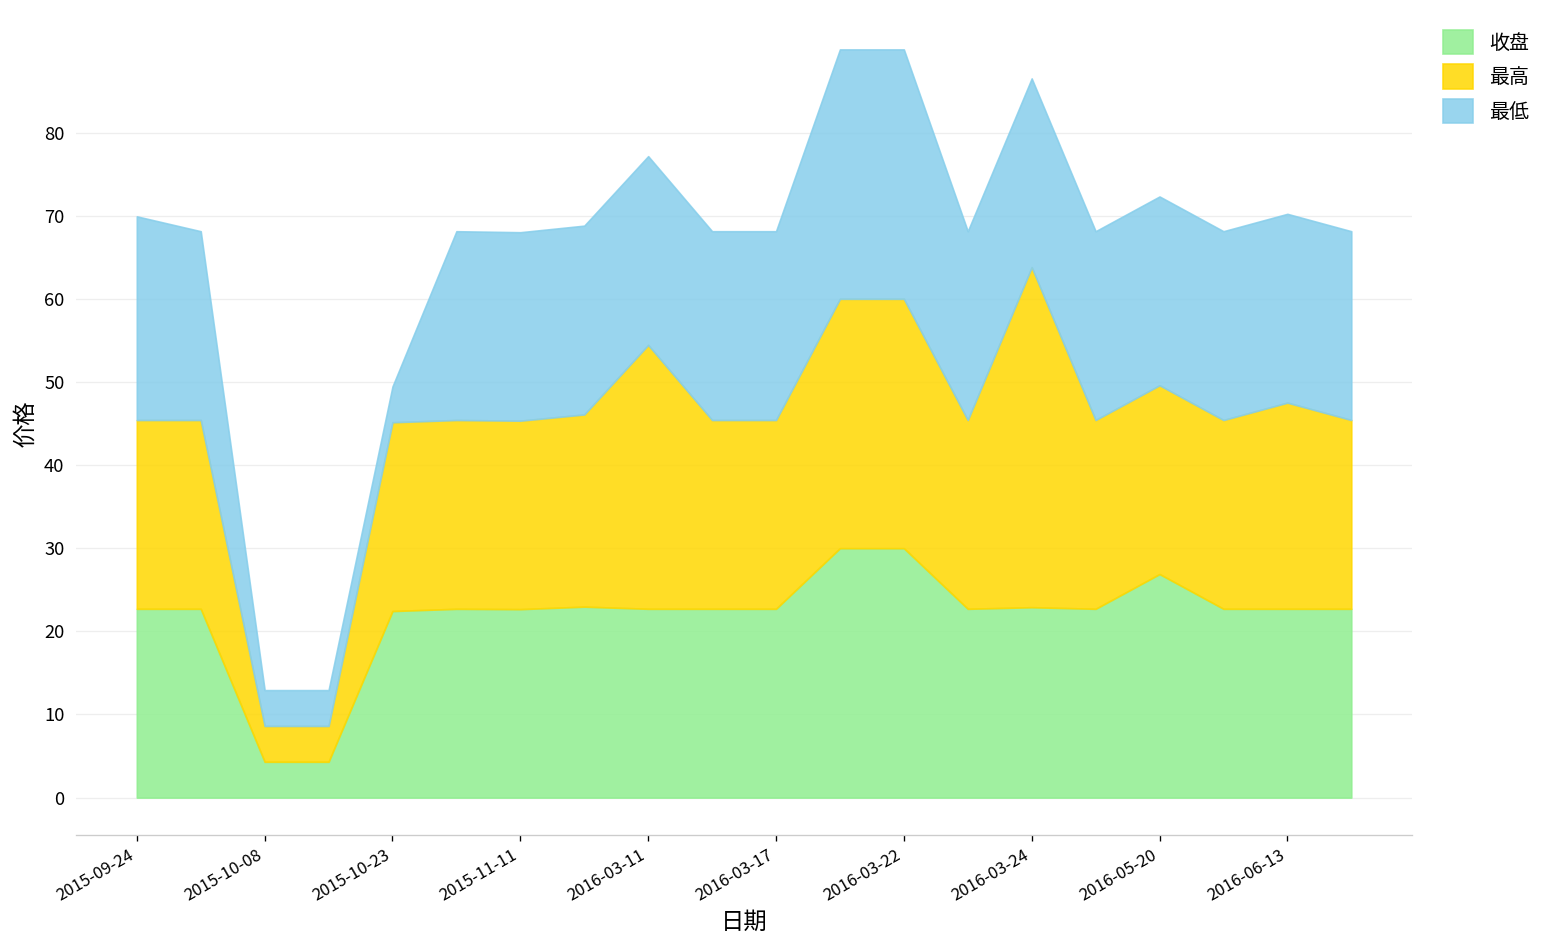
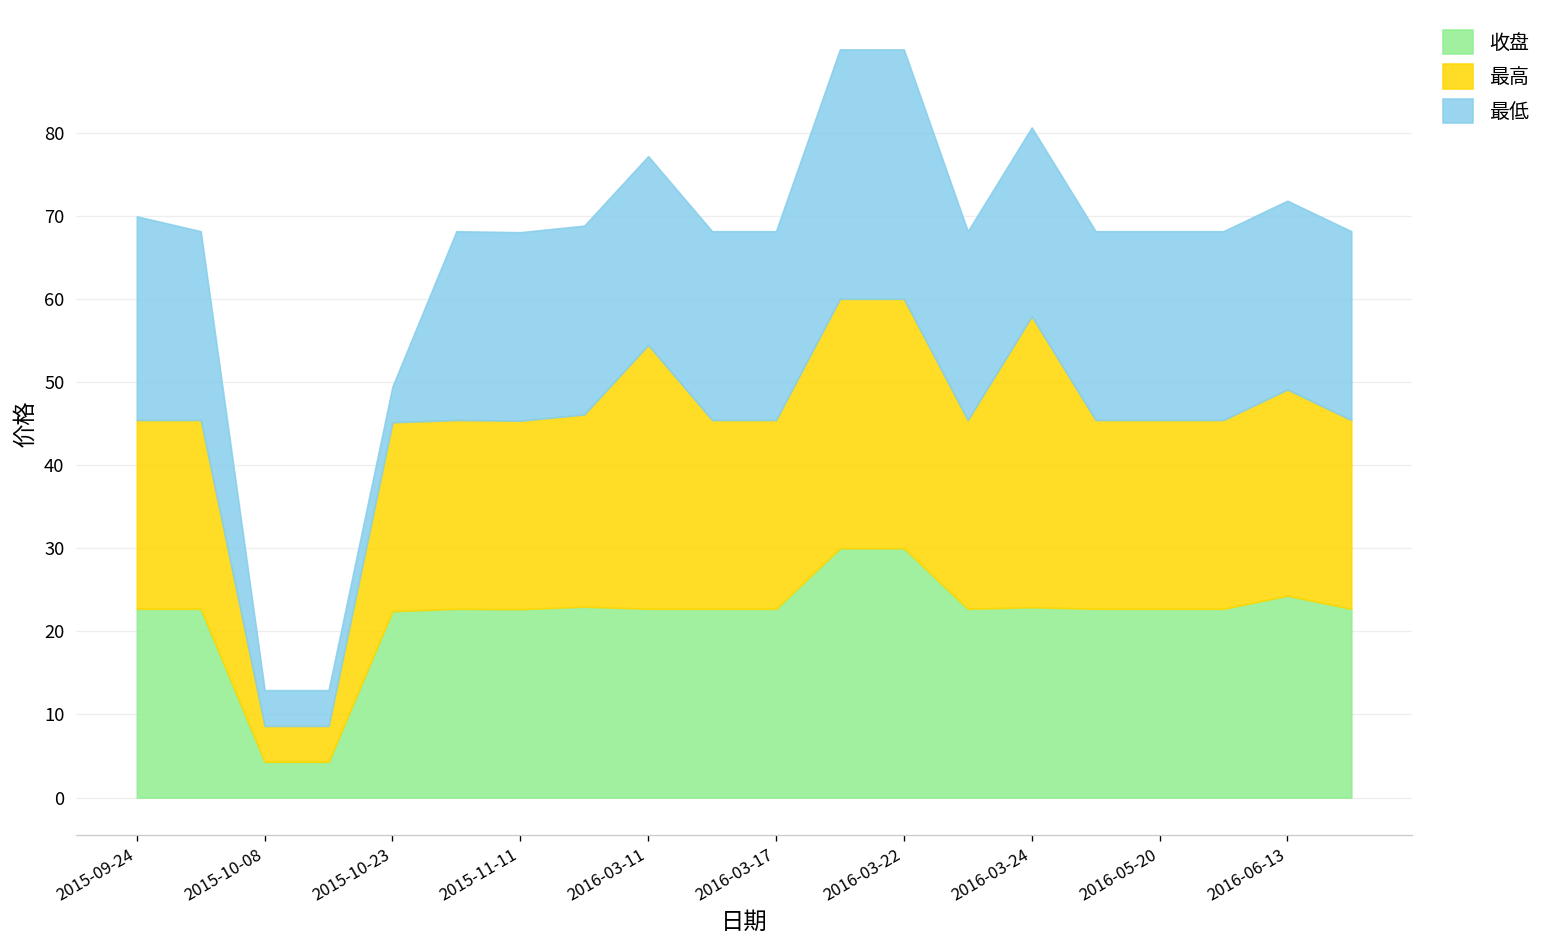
最高, 2016-03-24: 41 -> 35
收盘, 2016-05-20: 27 -> 23
收盘, 2016-06-13: 23 -> 24
